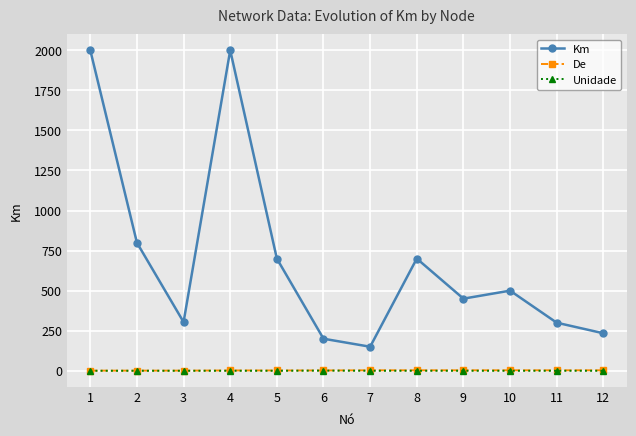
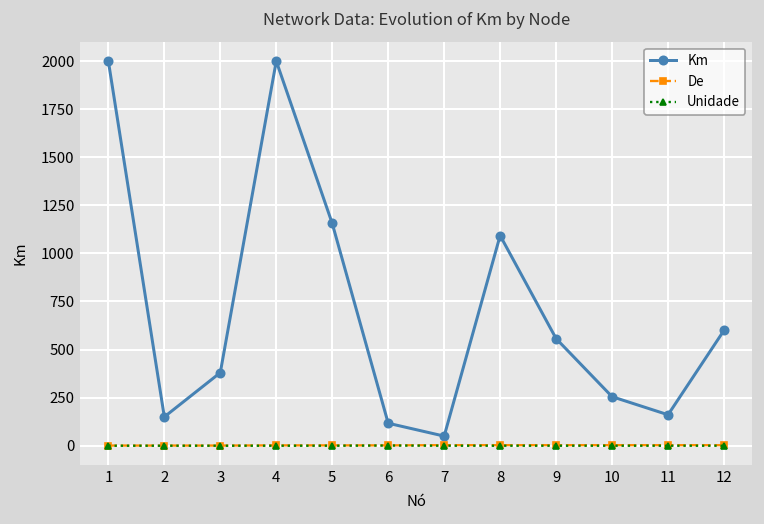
Km, 2: 800 -> 150
Km, 3: 300 -> 380
Km, 5: 700 -> 1160
Km, 6: 200 -> 120
Km, 7: 150 -> 50
Km, 8: 700 -> 1090
Km, 9: 450 -> 560
Km, 10: 500 -> 260
Km, 11: 300 -> 160
Km, 12: 230 -> 600
